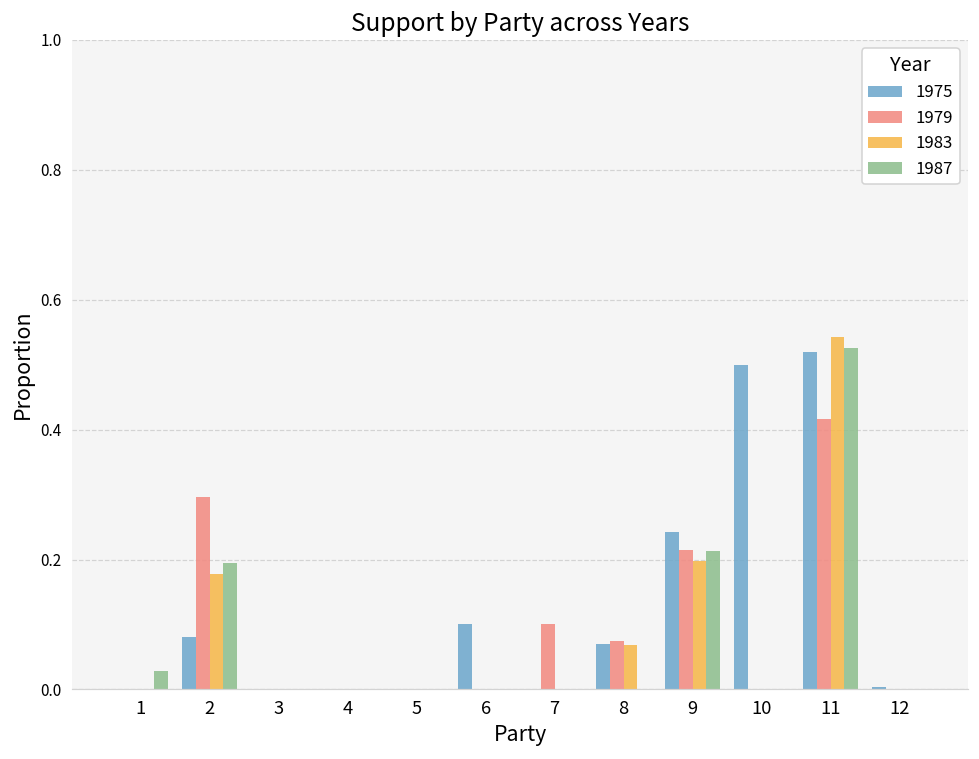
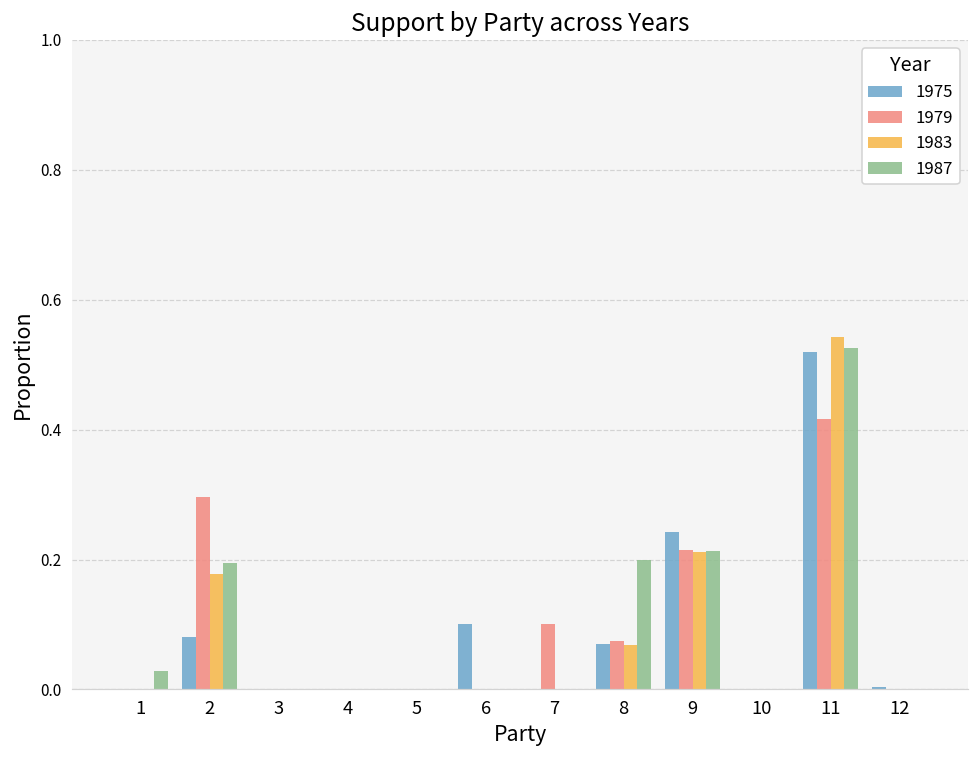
1987, 8: 0.0 -> 0.2
1983, 9: 0.20 -> 0.21
1975, 10: 0.5 -> 0.0
